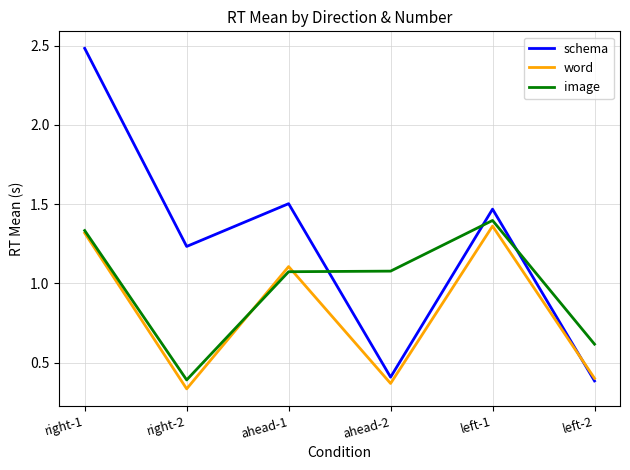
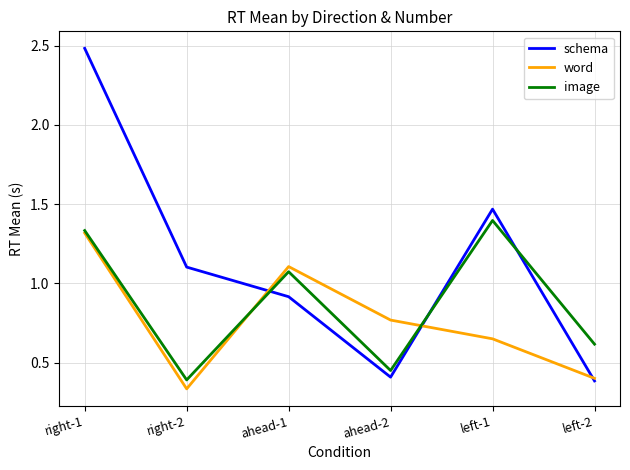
schema, right-2: 1.23 -> 1.10
schema, ahead-1: 1.50 -> 0.92
word, ahead-2: 0.37 -> 0.77
image, ahead-2: 1.08 -> 0.45
word, left-1: 1.36 -> 0.65
